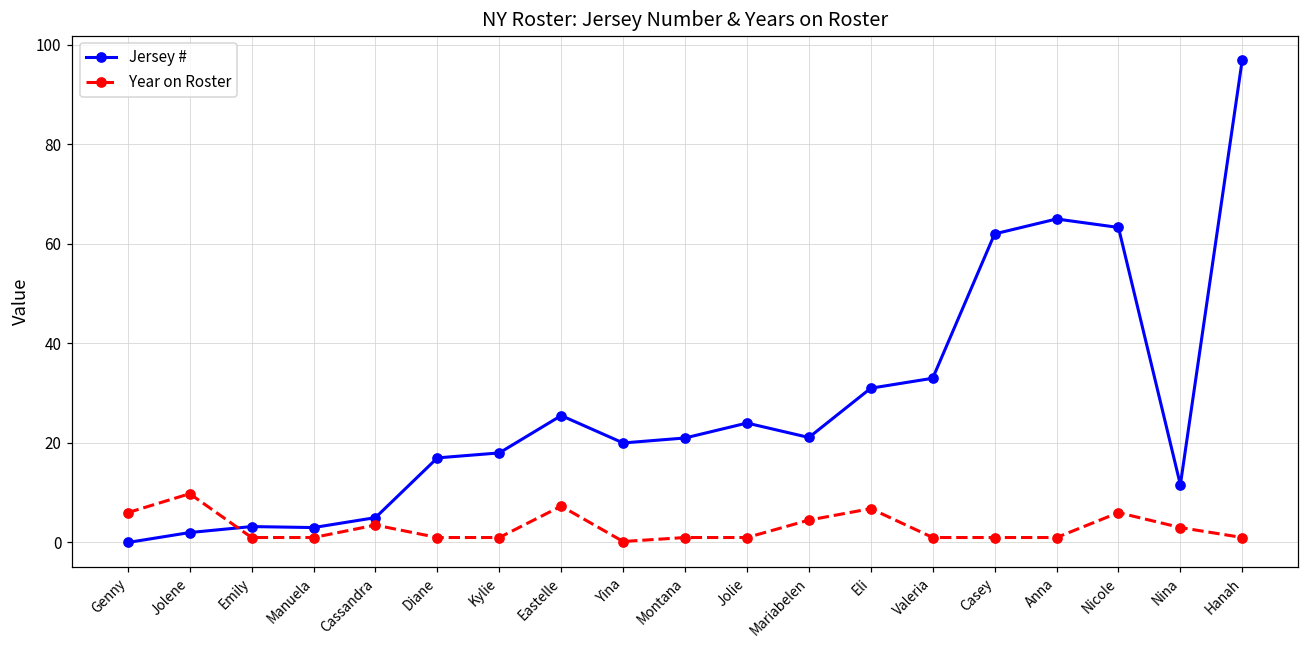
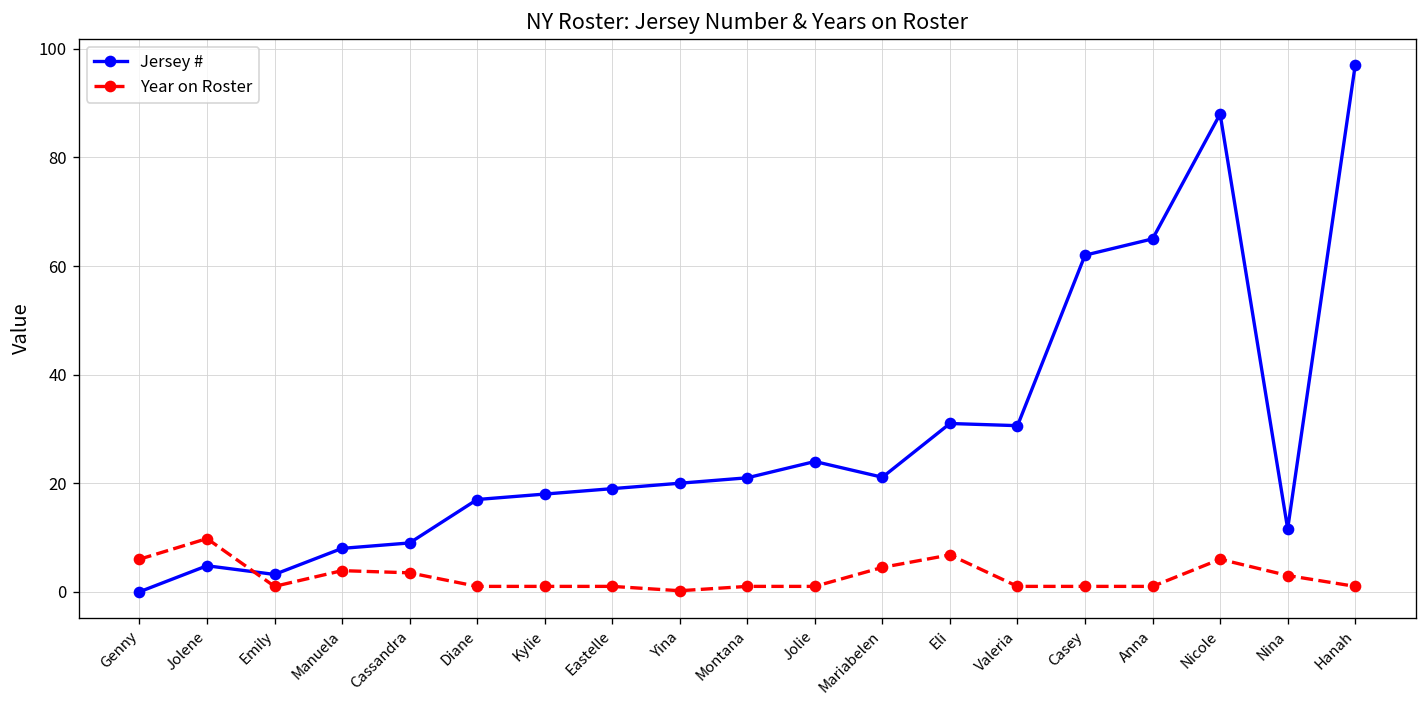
Jersey #, Jolene: 2 -> 5
Jersey #, Manuela: 3 -> 8
Year on Roster, Manuela: 1 -> 4
Jersey #, Cassandra: 5 -> 9
Jersey #, Eastelle: 26 -> 19
Year on Roster, Eastelle: 7 -> 1
Jersey #, Valeria: 33 -> 31
Jersey #, Nicole: 63 -> 88
